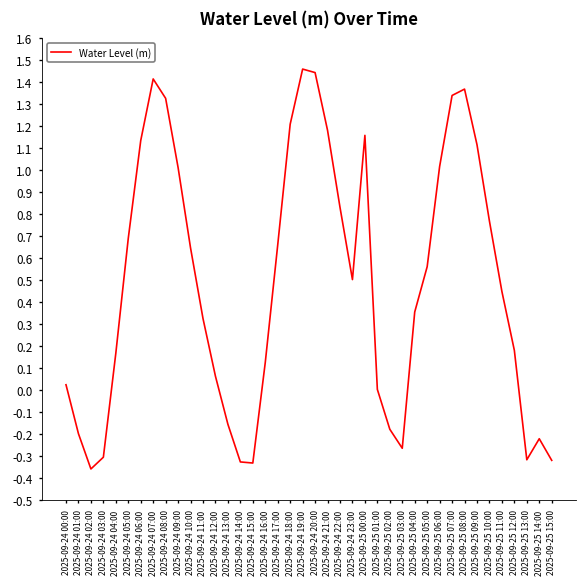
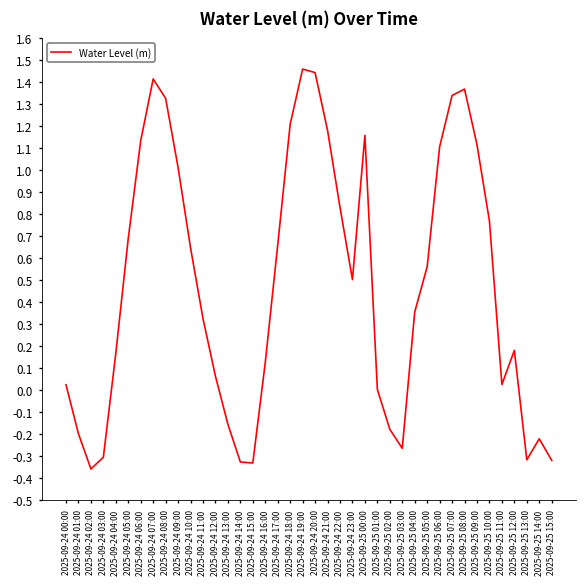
2025-09-25 06:00: 1.02 -> 1.11
2025-09-25 11:00: 0.45 -> 0.03
